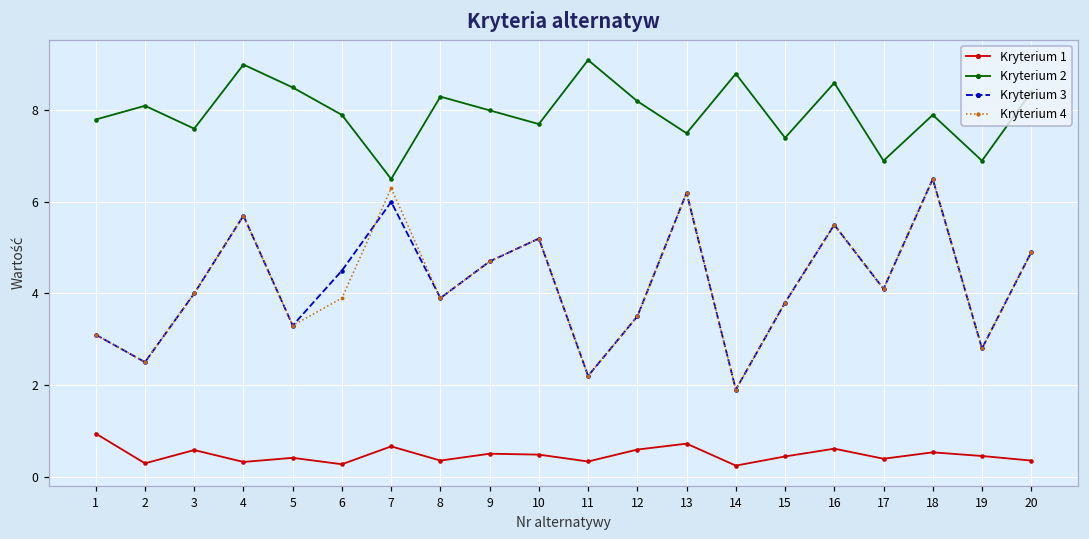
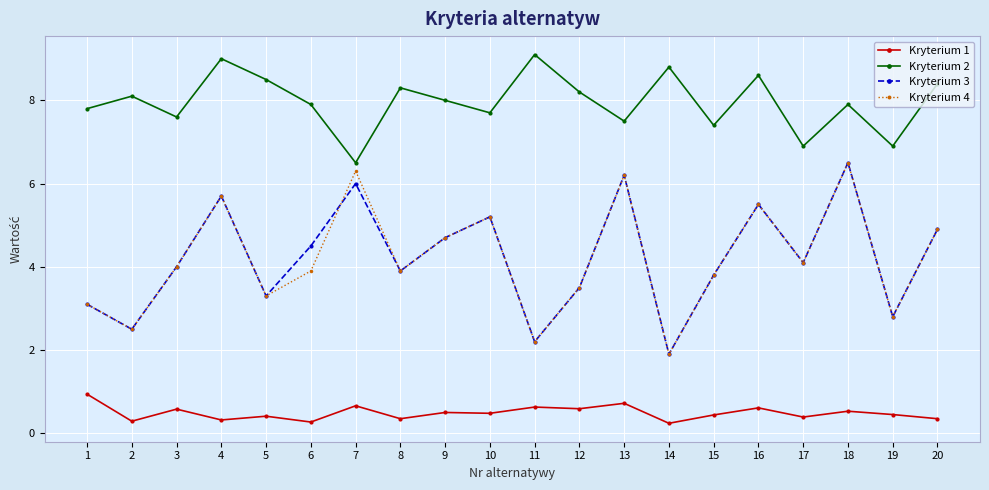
Kryterium 1, 11: 0.3 -> 0.6
